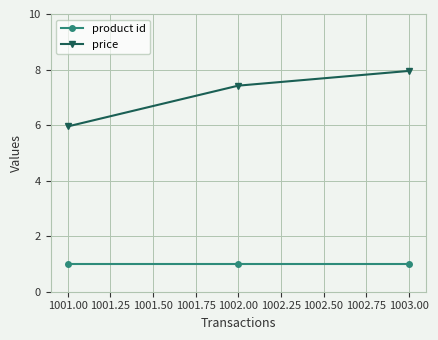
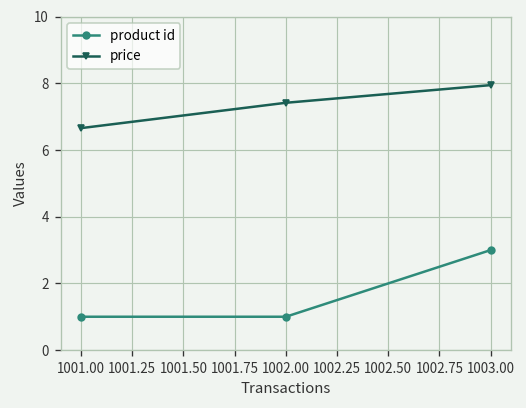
price, 1001.00: 6.0 -> 6.7
product id, 1003.00: 1 -> 3
